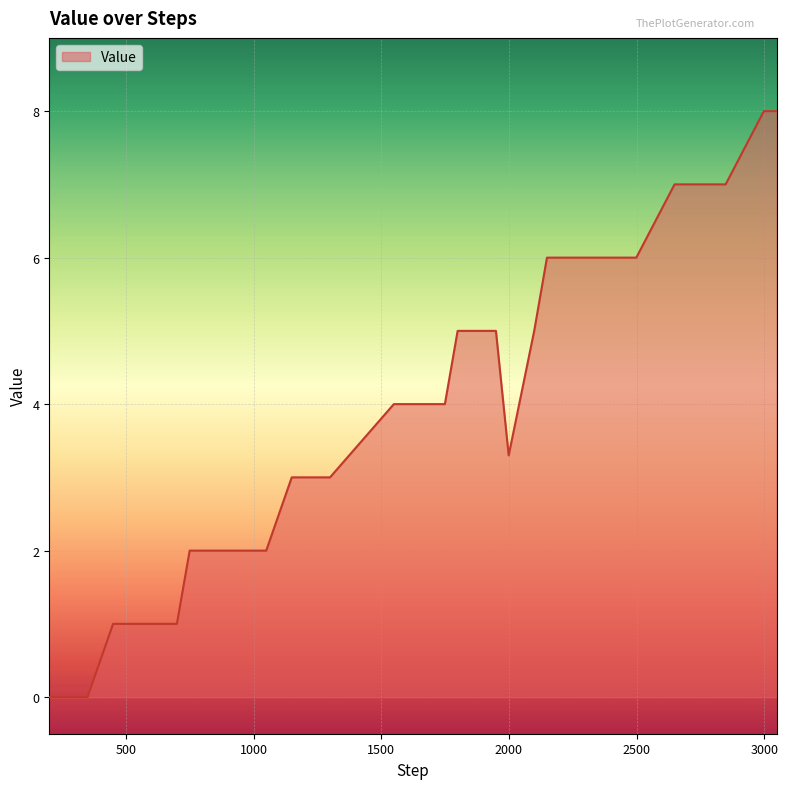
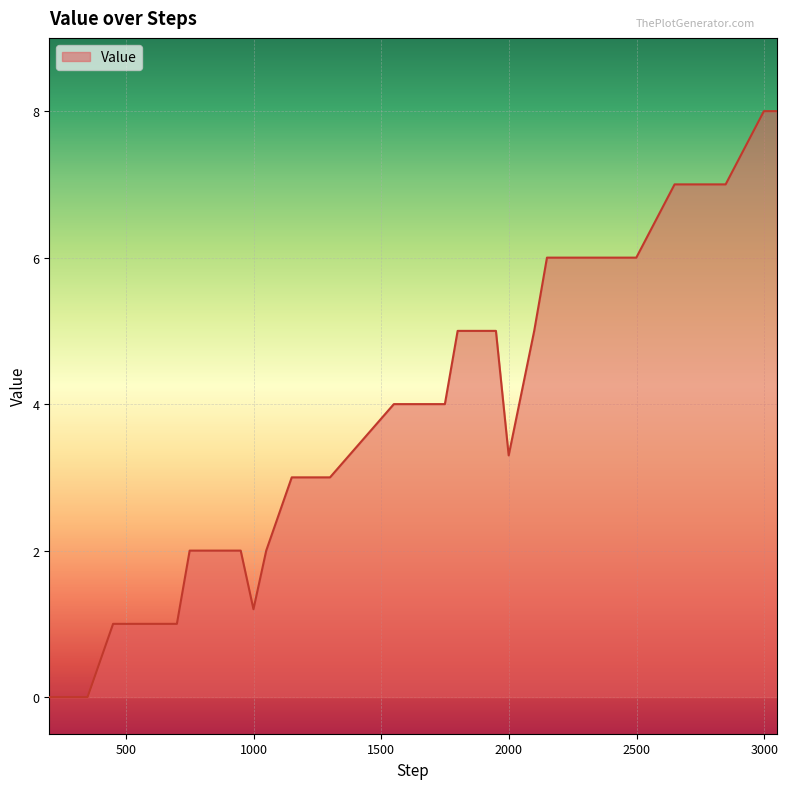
1000: 2.0 -> 1.2
